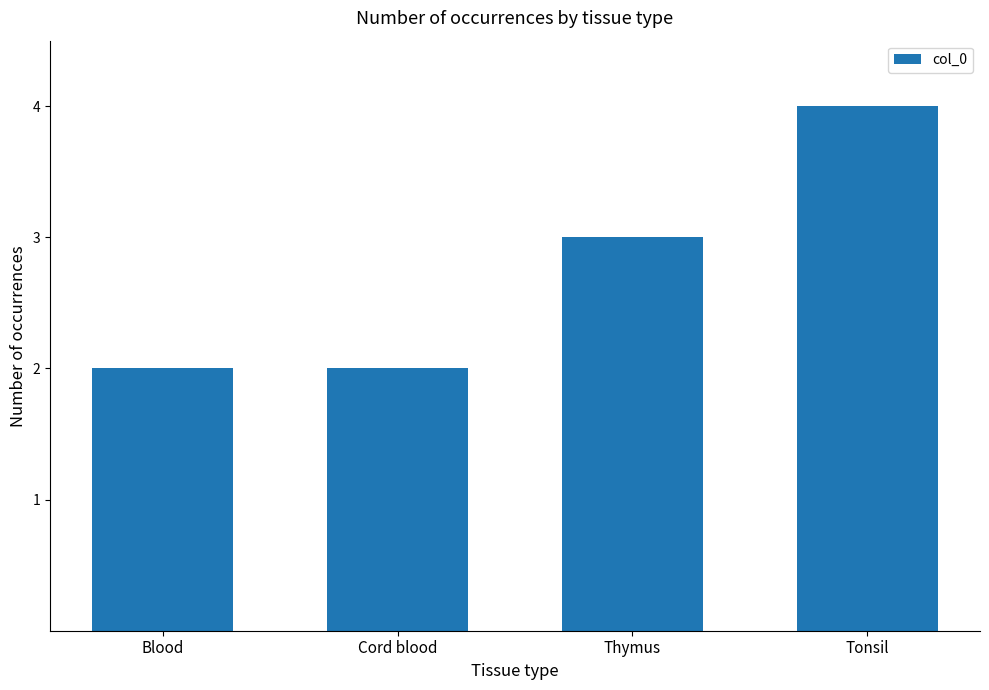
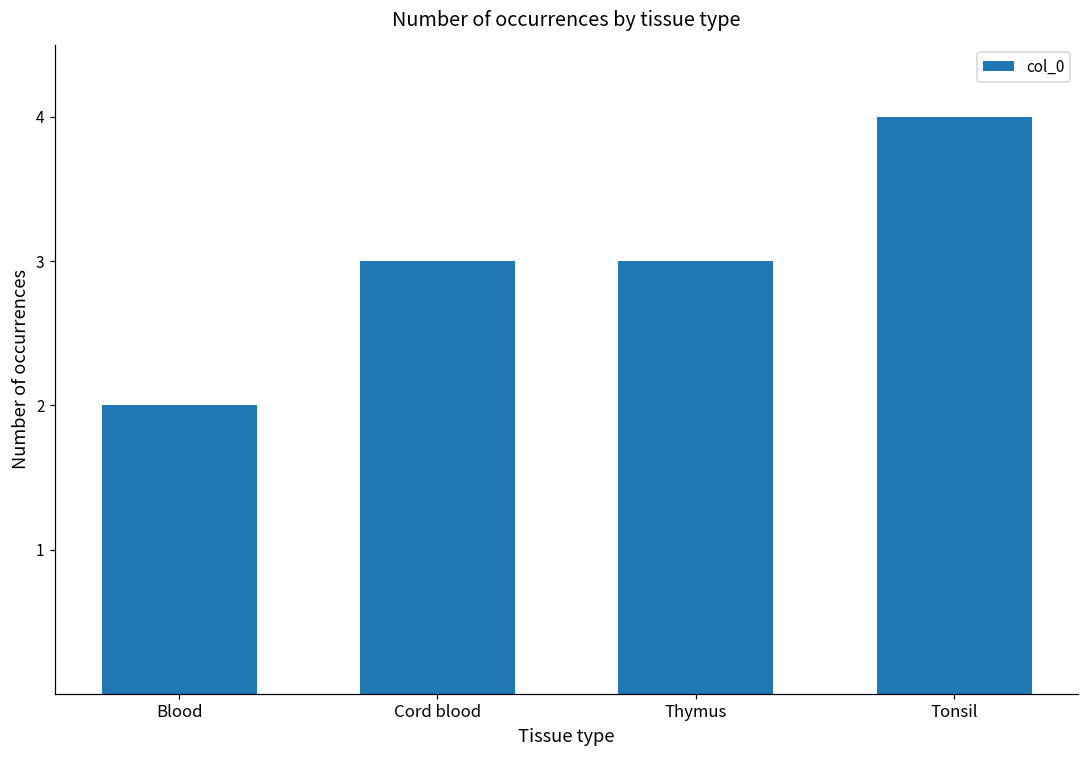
Cord blood: 2 -> 3
